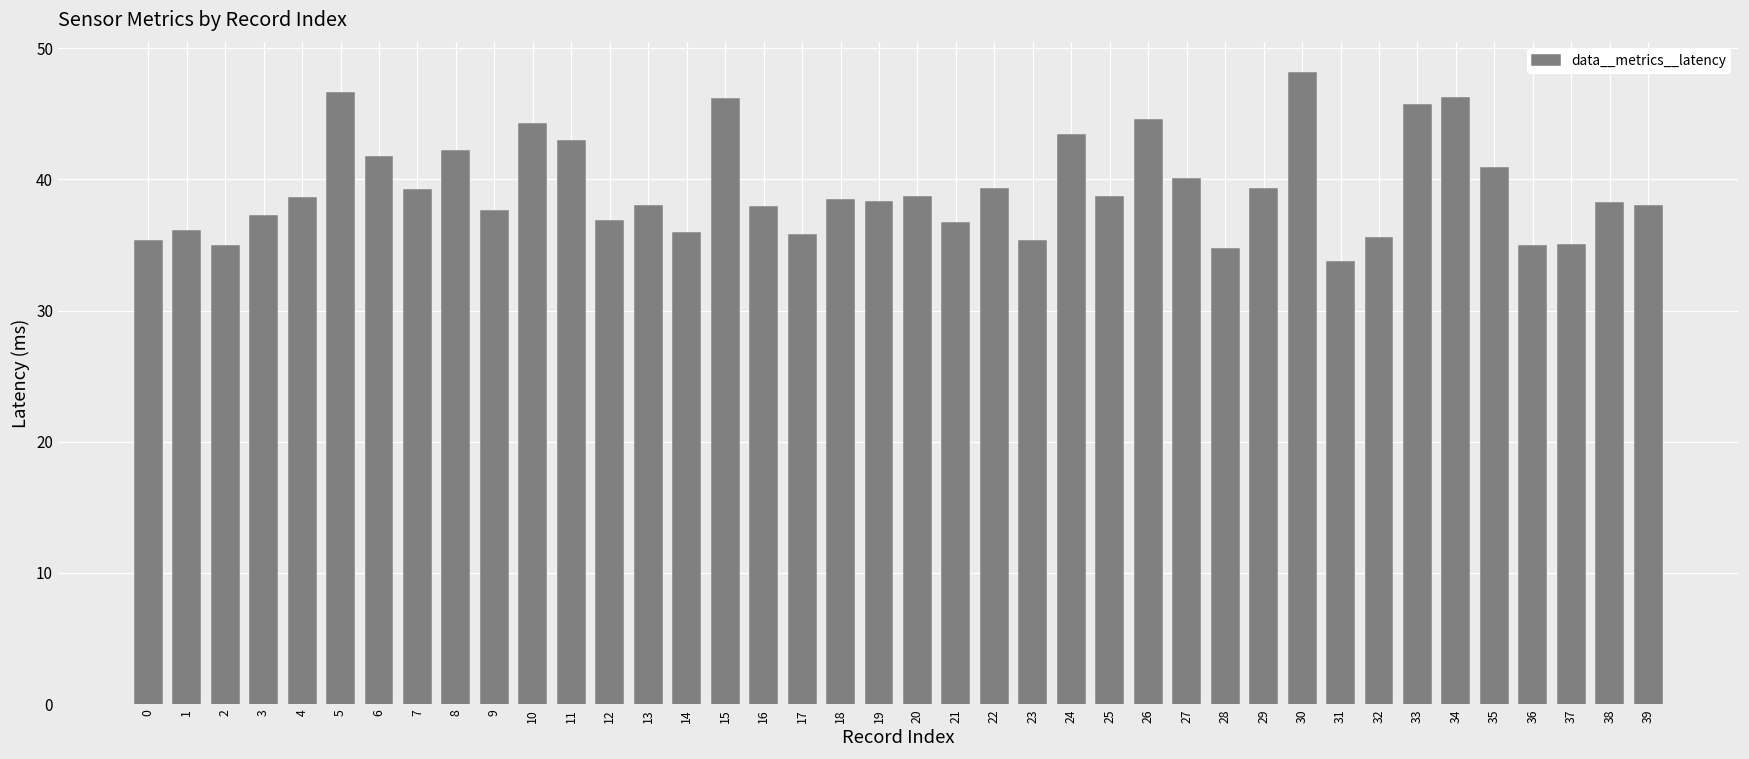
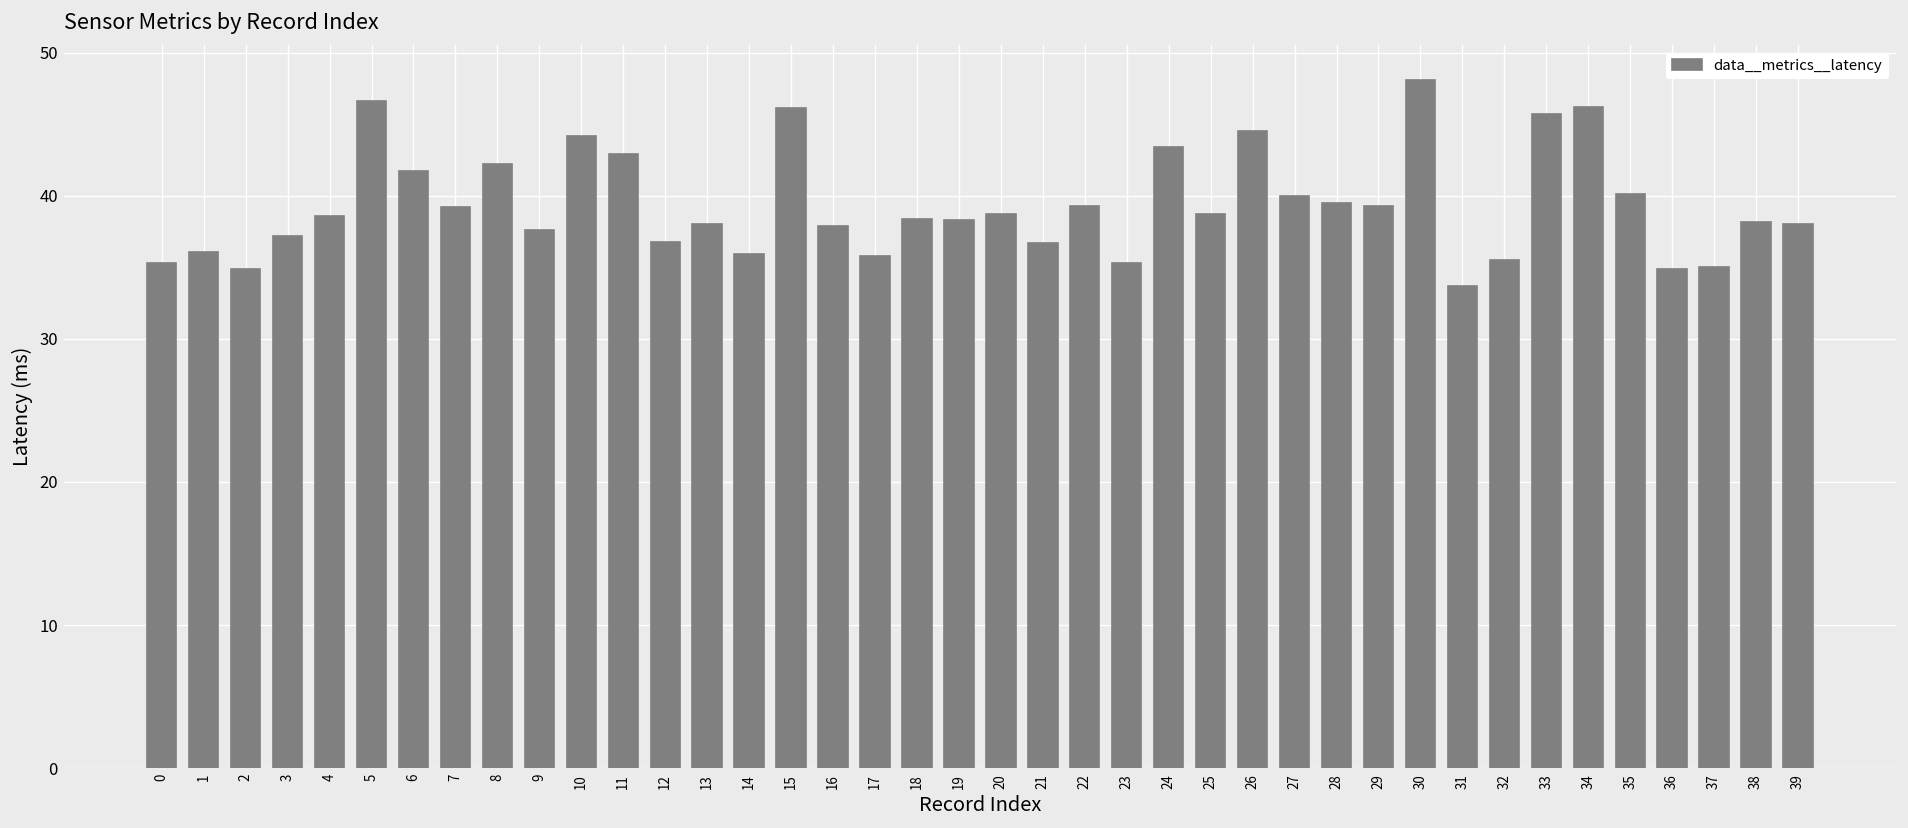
28: 34.7 -> 39.5
35: 40.9 -> 40.1
